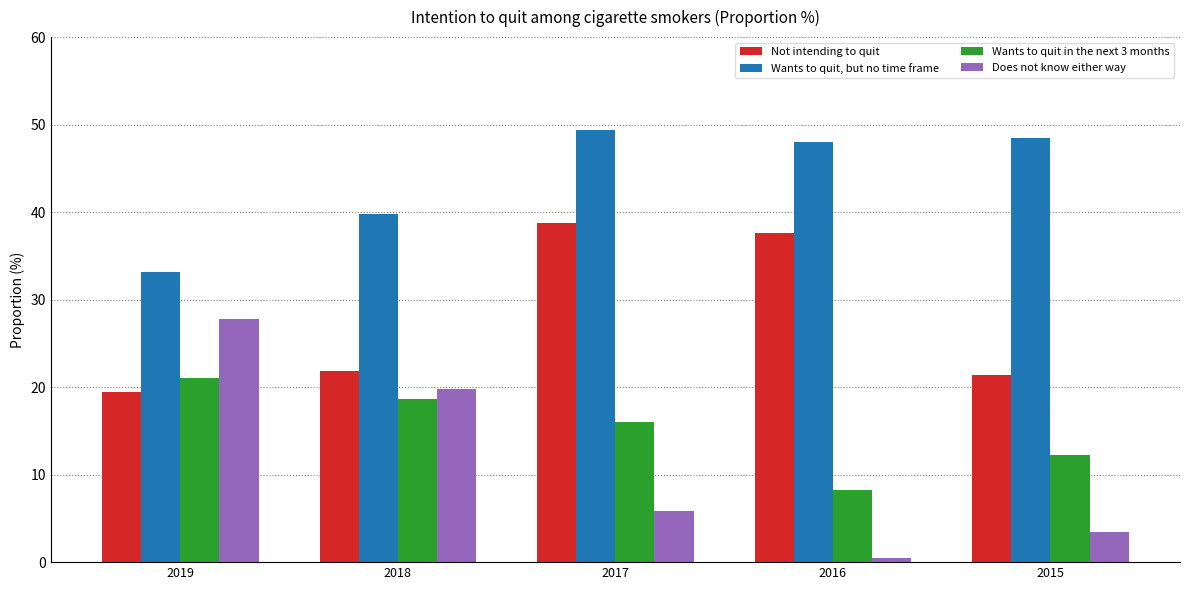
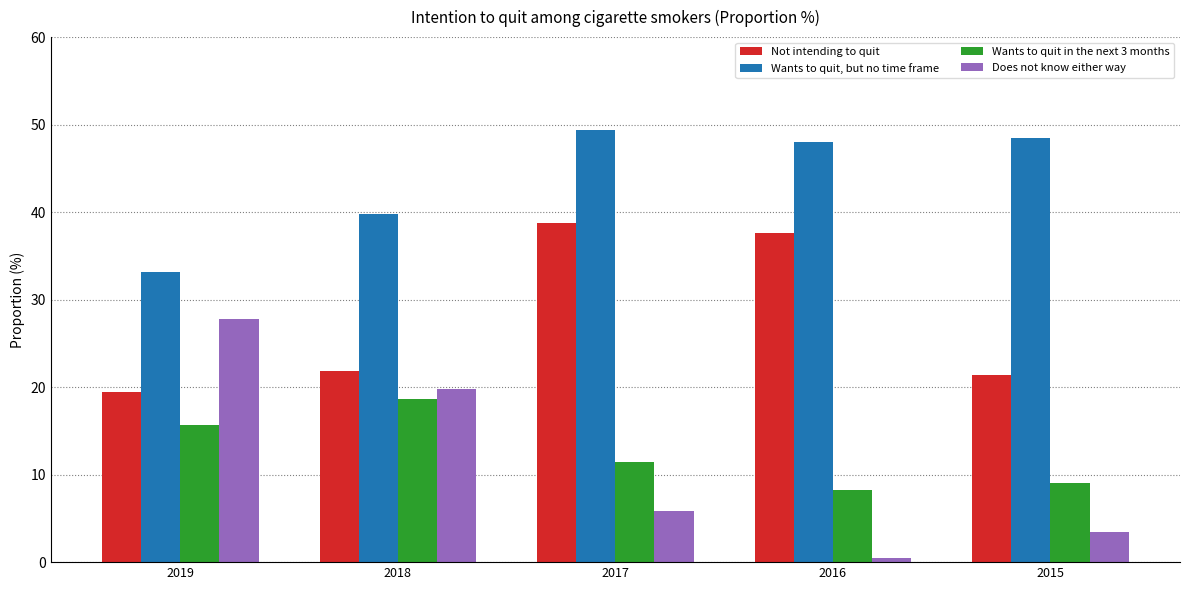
Wants to quit in the next 3 months, 2019: 21 -> 16
Wants to quit in the next 3 months, 2017: 16 -> 11
Wants to quit in the next 3 months, 2015: 12 -> 9
